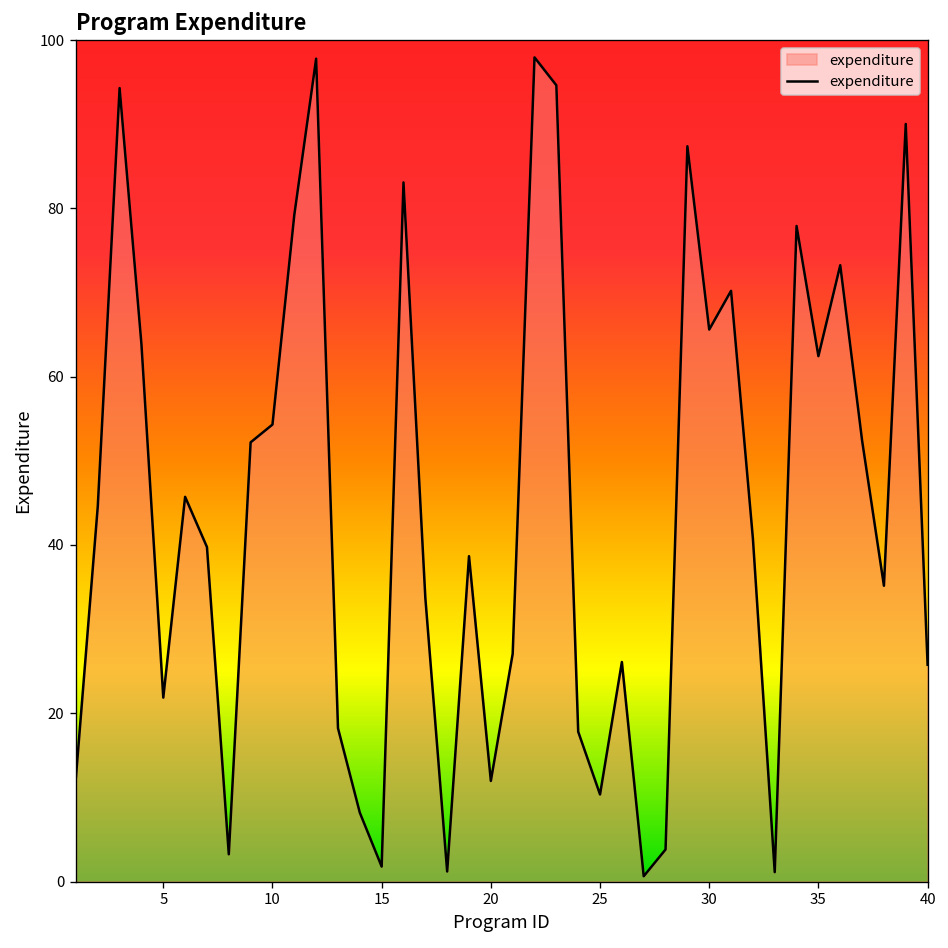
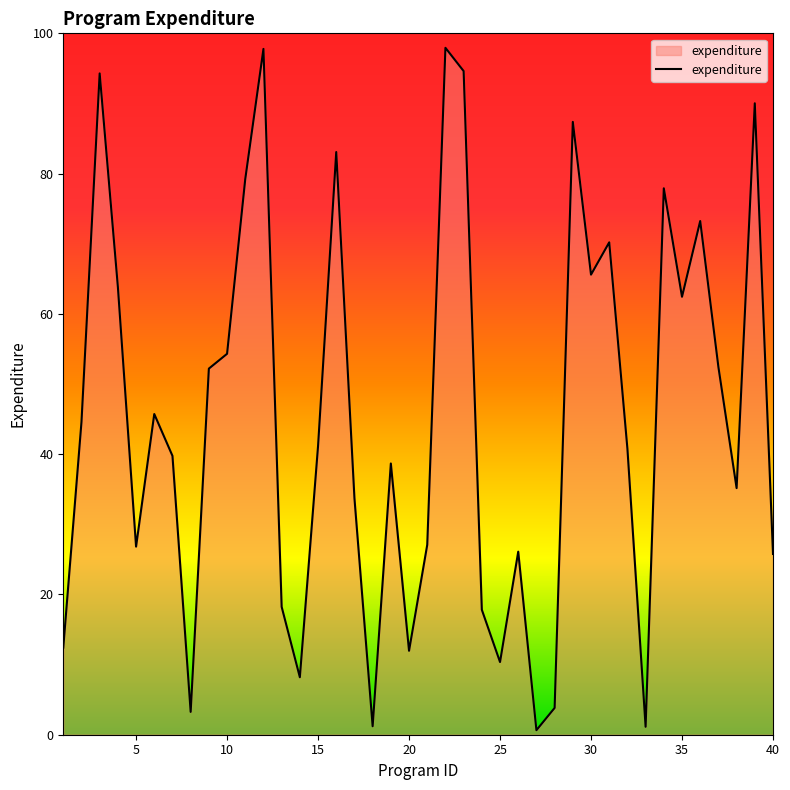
5: 22 -> 27
15: 2 -> 41
